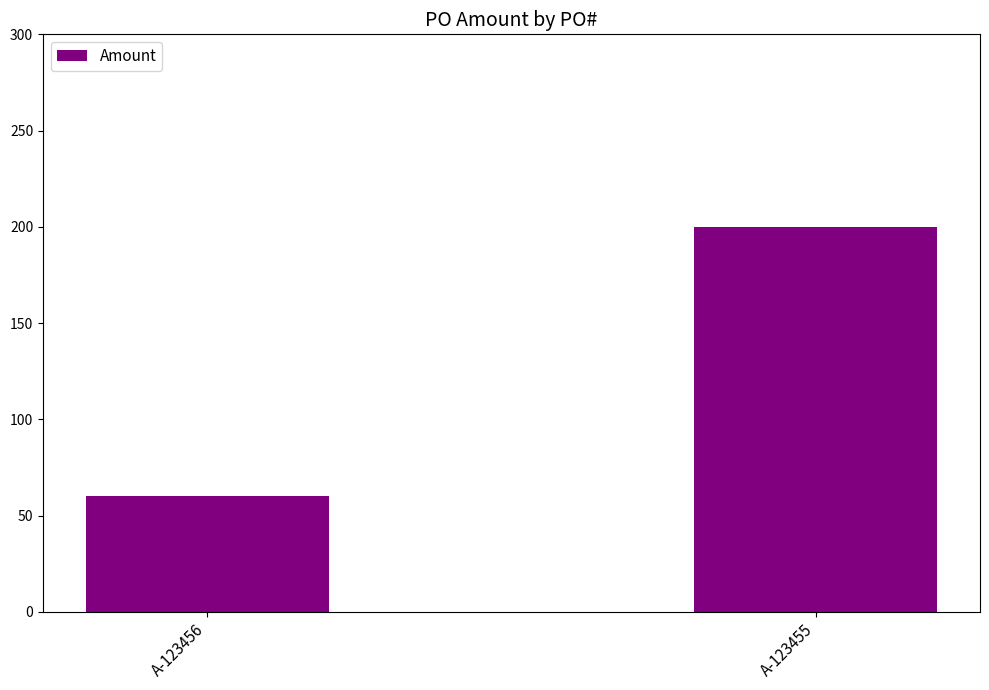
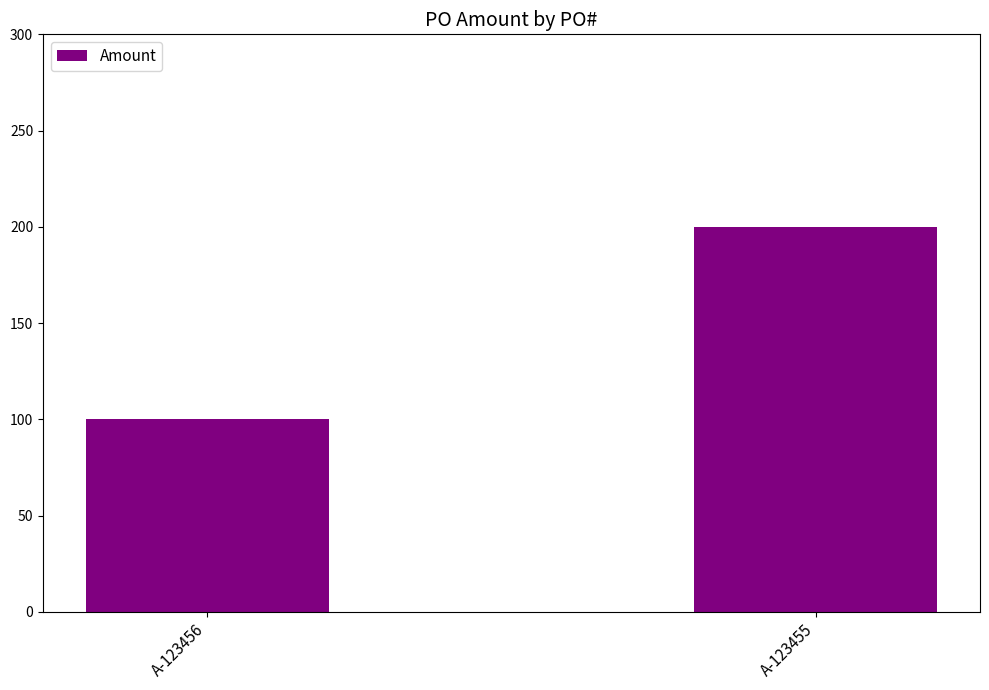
A-123456: 60 -> 100
